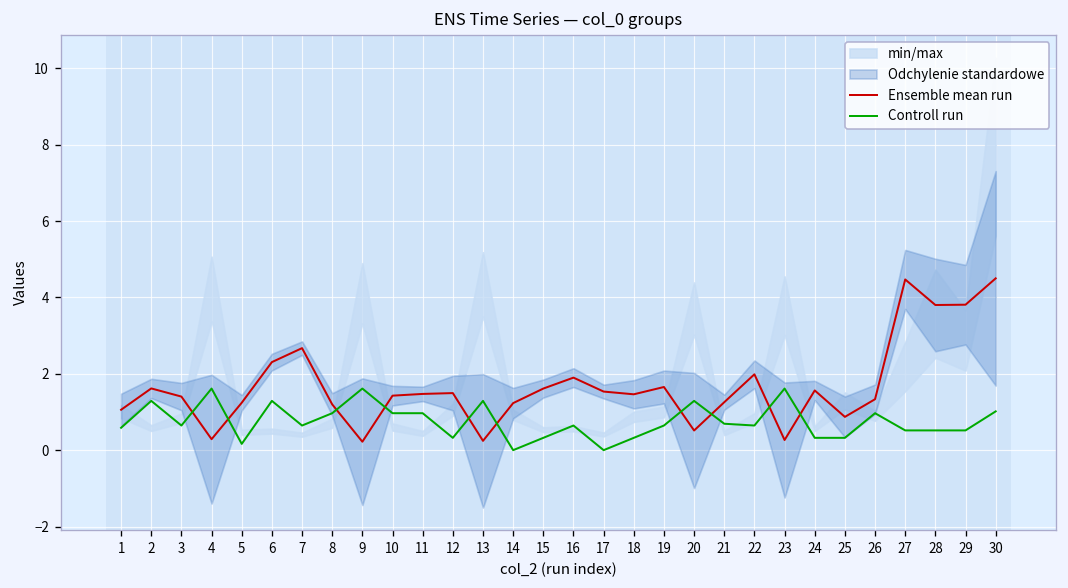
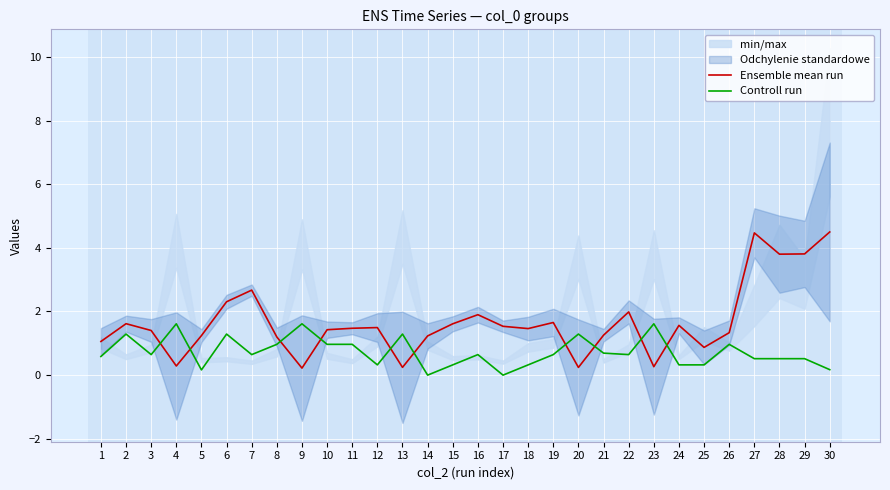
Ensemble mean run, 20: 0.5 -> 0.2
Controll run, 30: 1.0 -> 0.2
